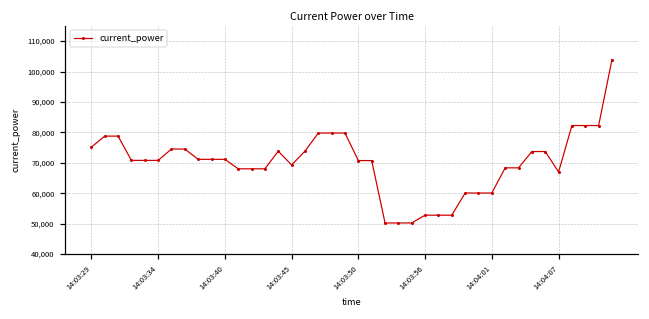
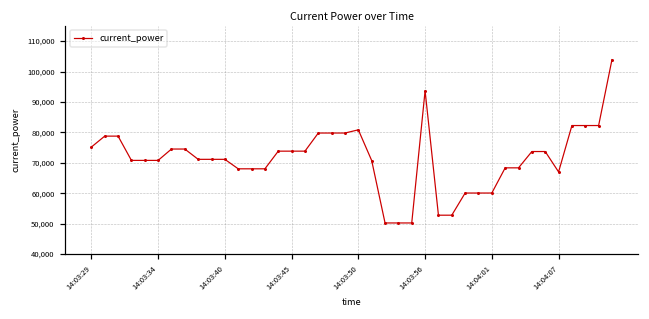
14:03:45: 69,000 -> 74,000
14:03:50: 71,000 -> 81,000
14:03:56: 53,000 -> 94,000
